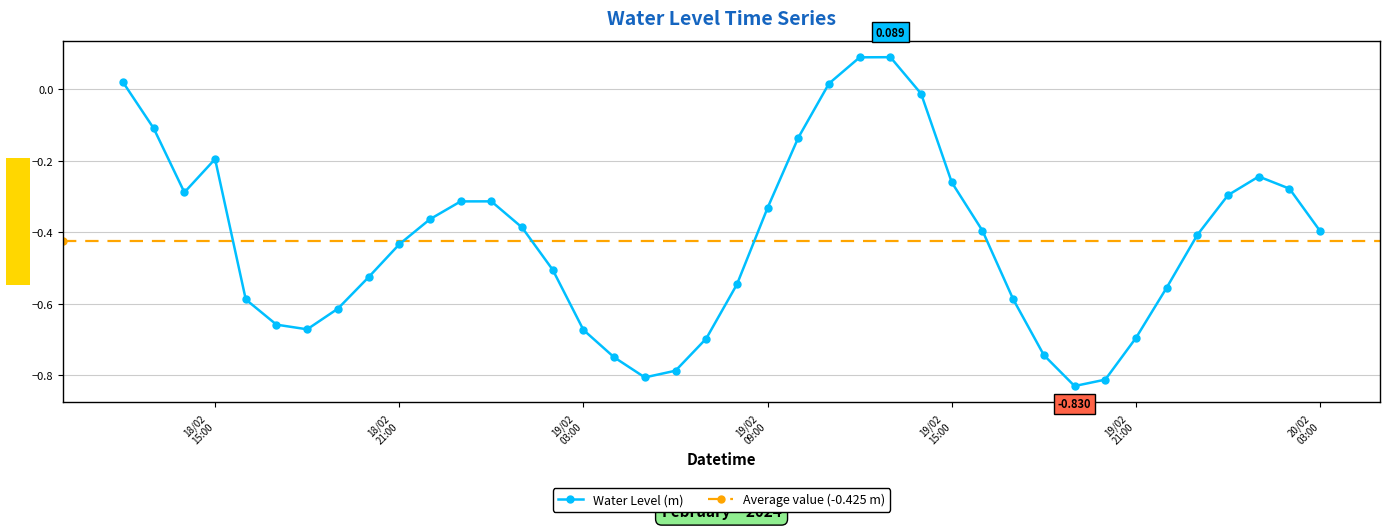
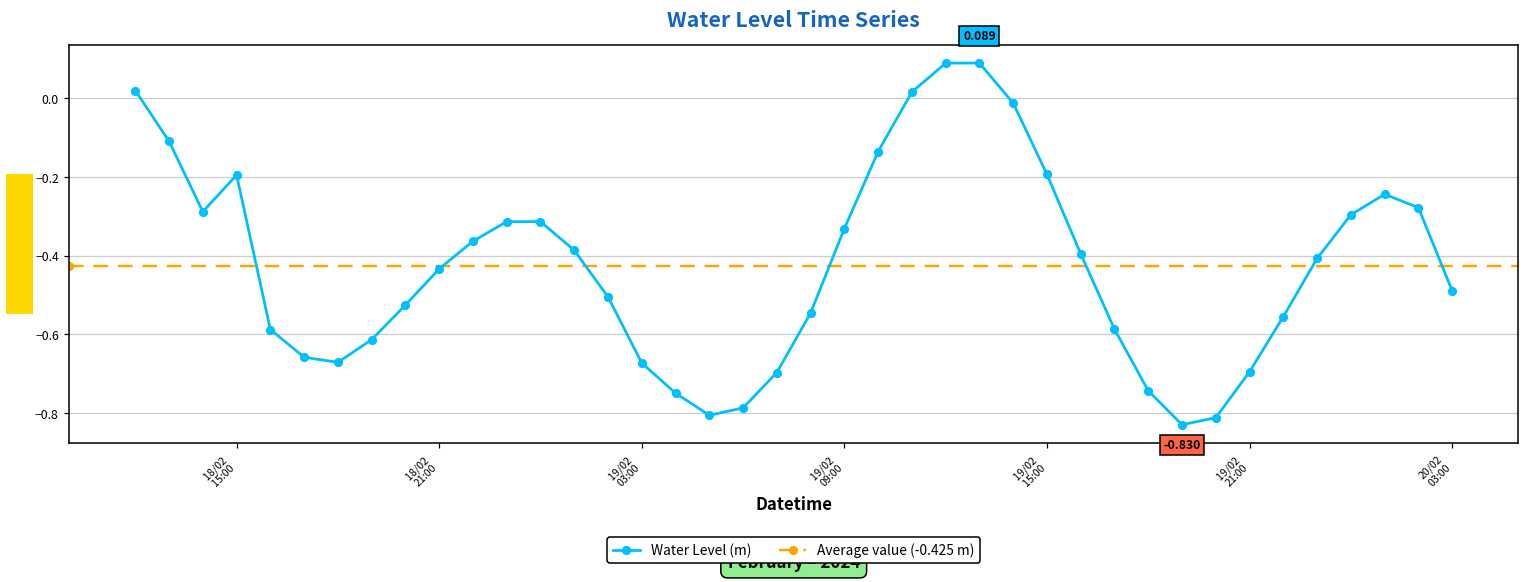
19/02 15:00: -0.26 -> -0.19
20/02 03:00: -0.40 -> -0.49
